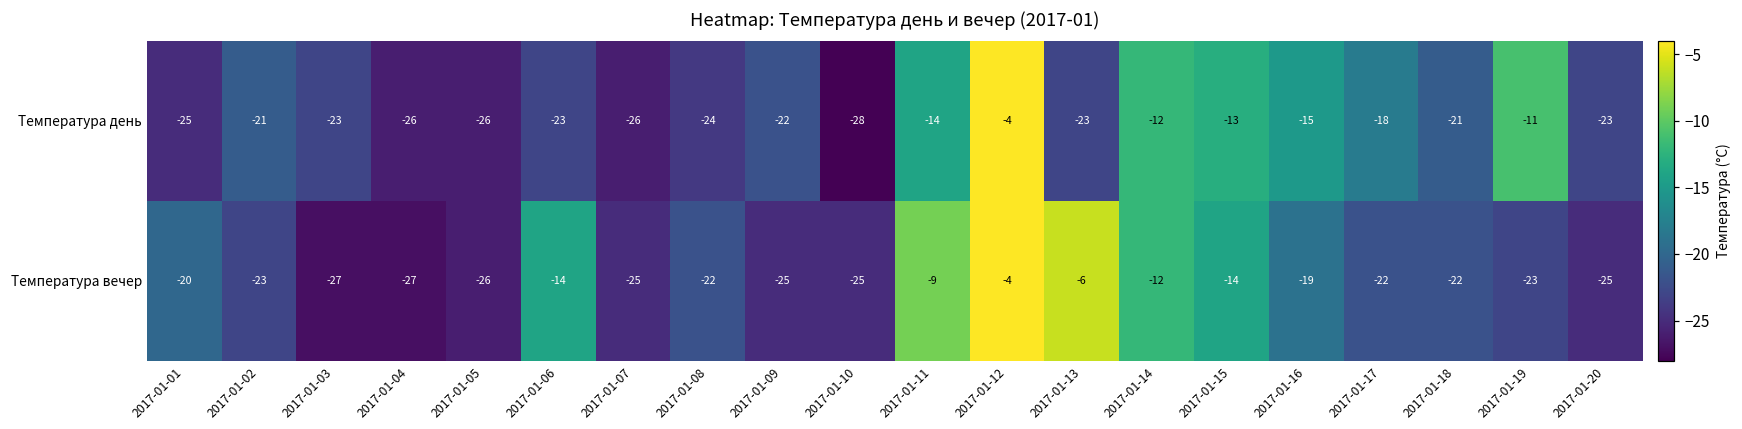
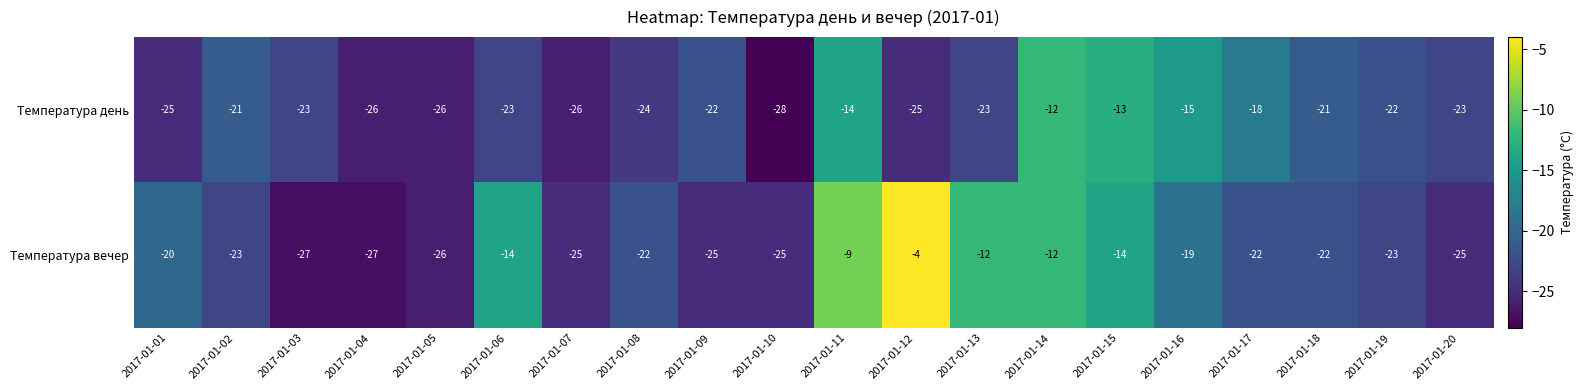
Температура день, 2017-01-12: -4 -> -25
Температура день, 2017-01-19: -11 -> -22
Температура вечер, 2017-01-13: -6 -> -12
